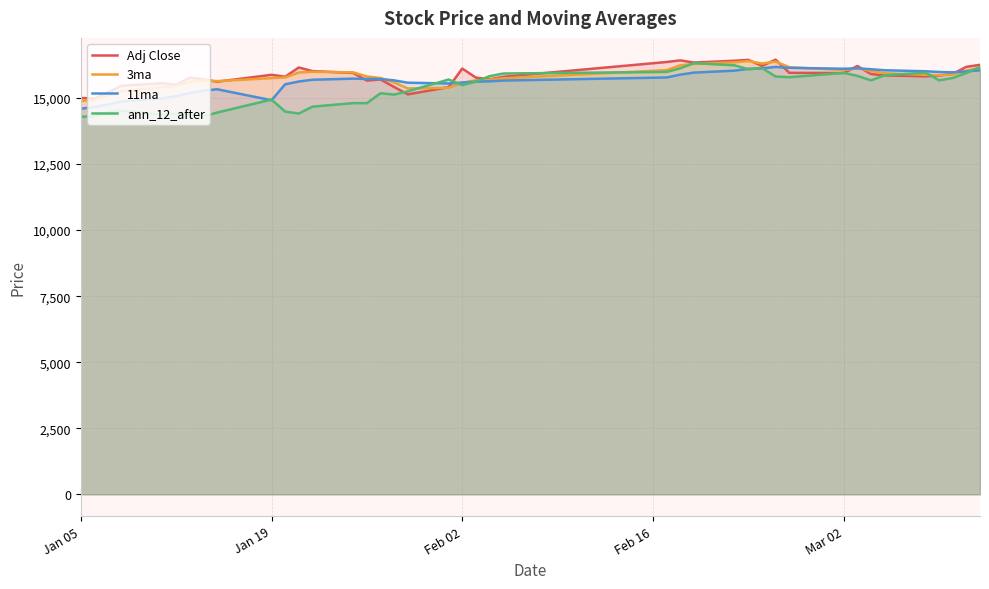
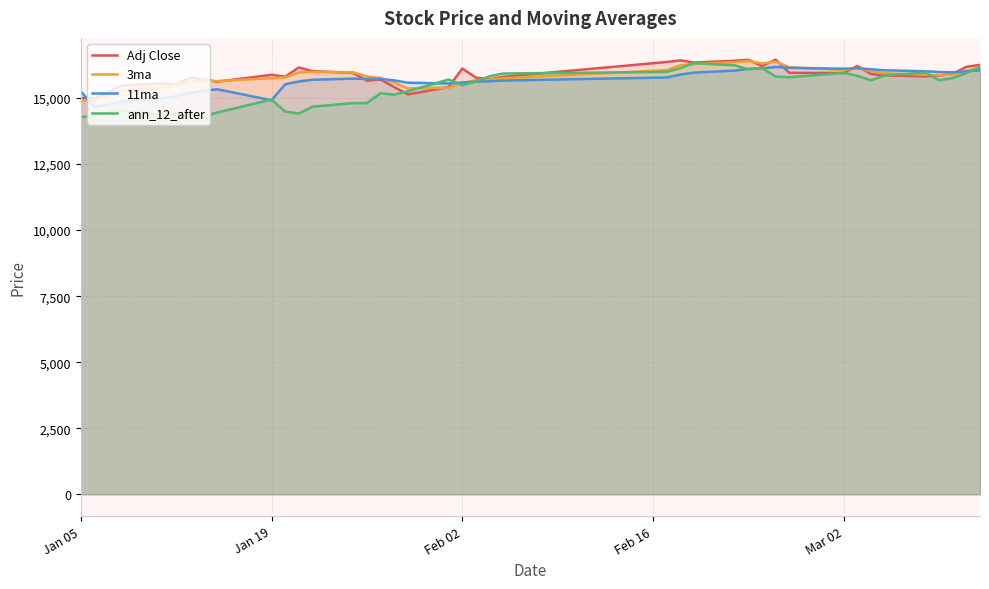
11ma, Jan 05: 14,600 -> 15,300
